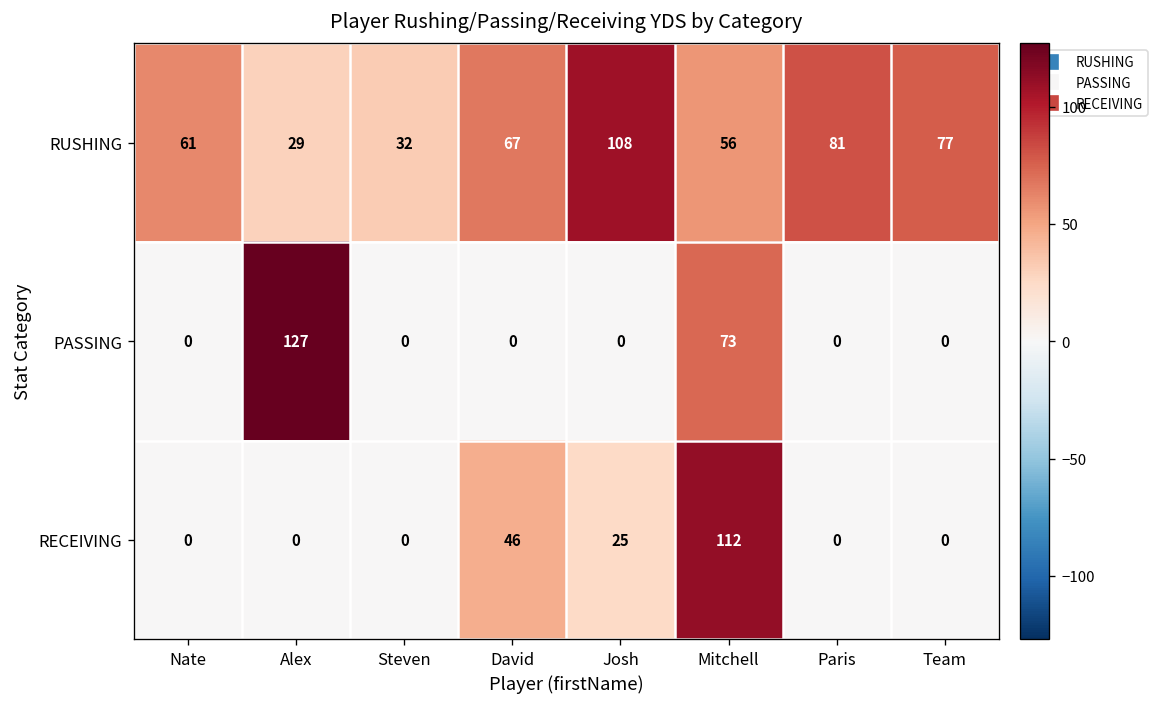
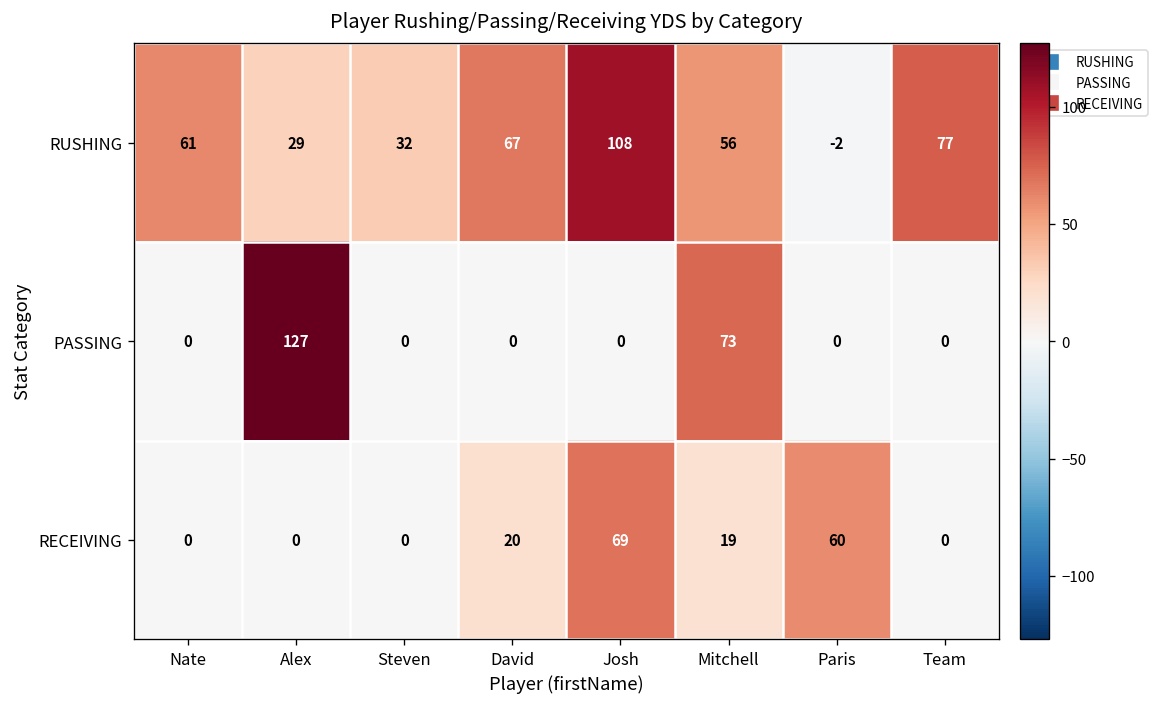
RUSHING, Paris: 81 -> -2
RECEIVING, David: 46 -> 20
RECEIVING, Josh: 25 -> 69
RECEIVING, Mitchell: 112 -> 19
RECEIVING, Paris: 0 -> 60
